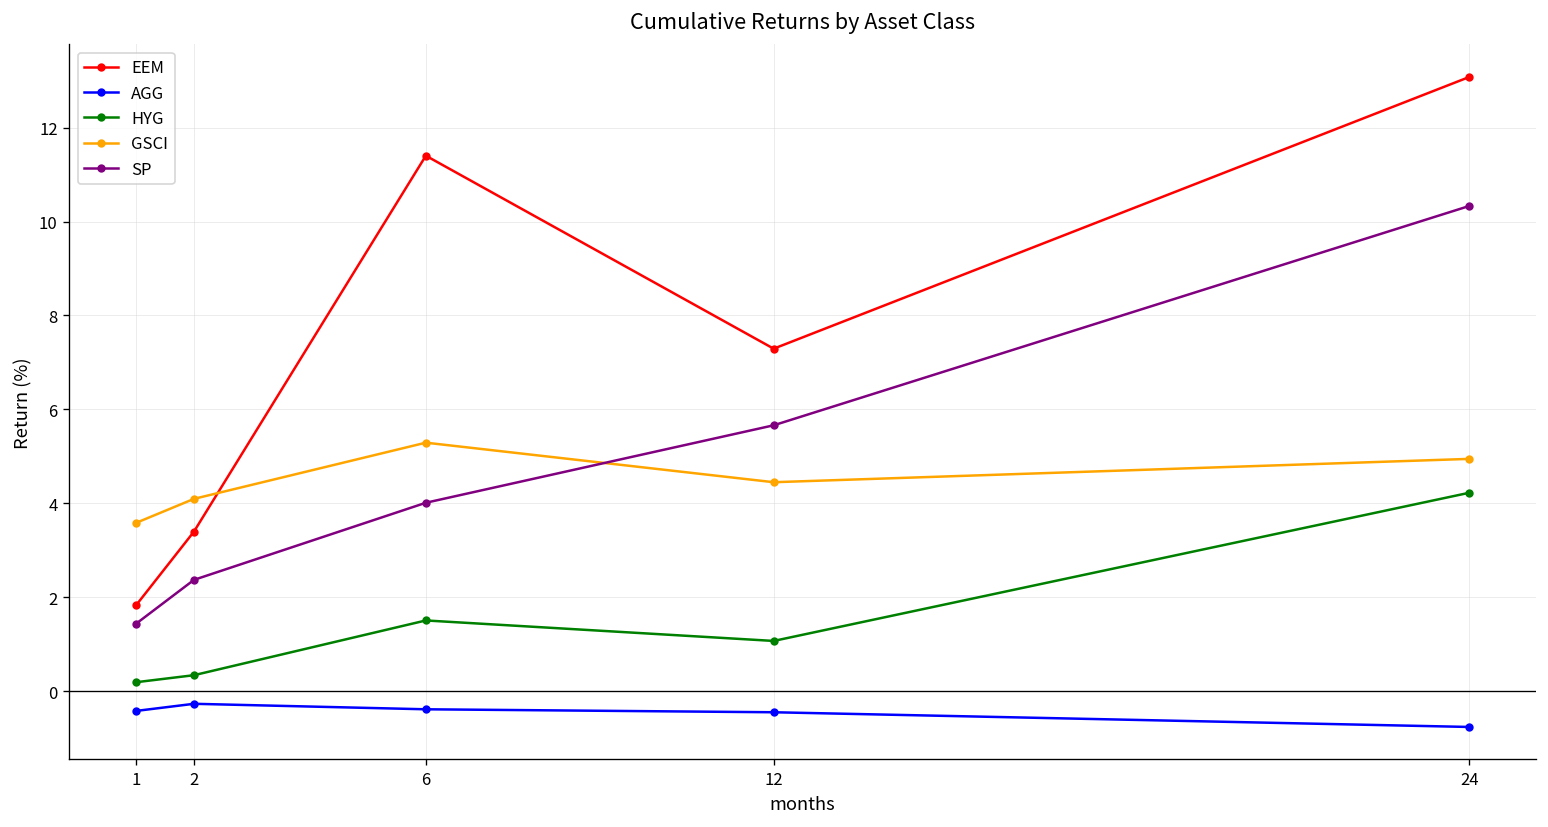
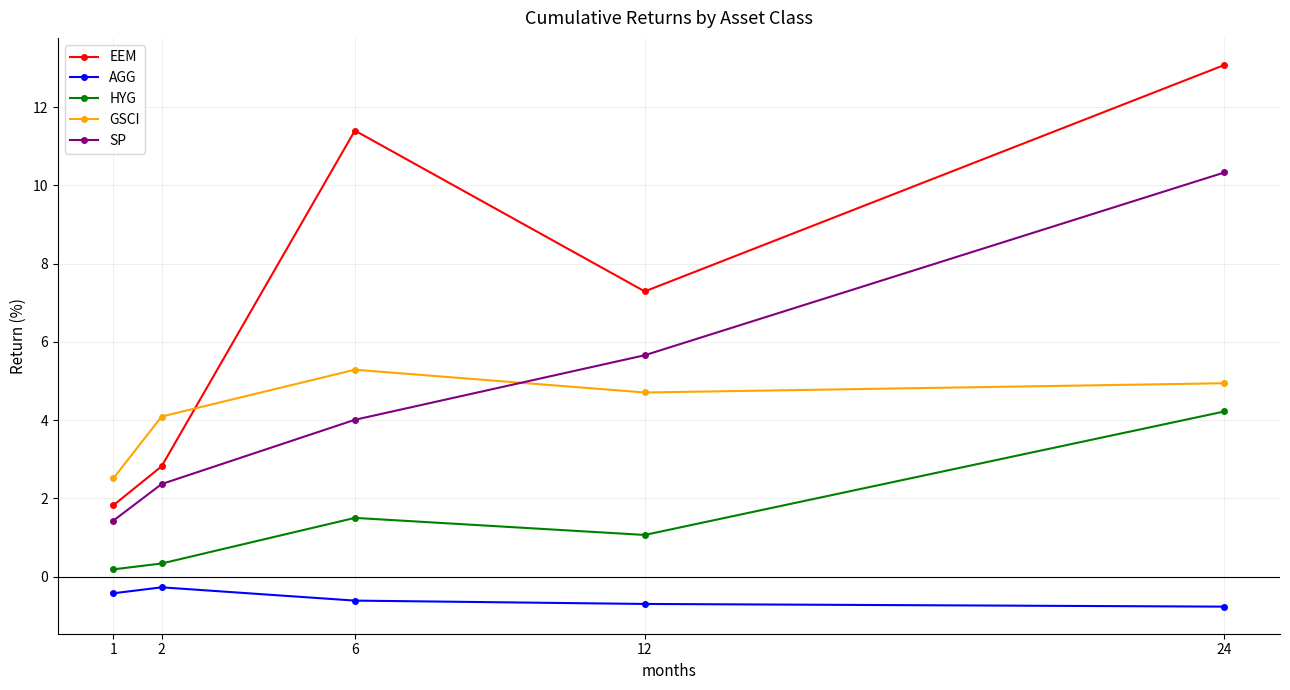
GSCI, 1: 3.6 -> 2.5
EEM, 2: 3.4 -> 2.8
AGG, 6: -0.4 -> -0.6
AGG, 12: -0.5 -> -0.7
GSCI, 12: 4.4 -> 4.7
